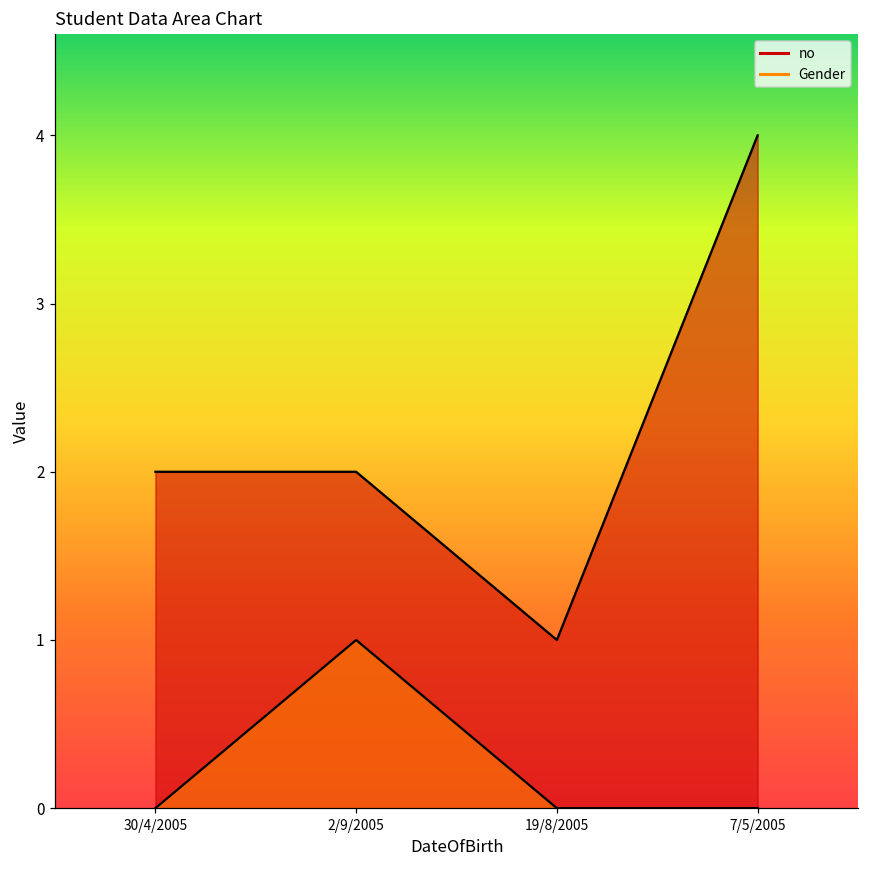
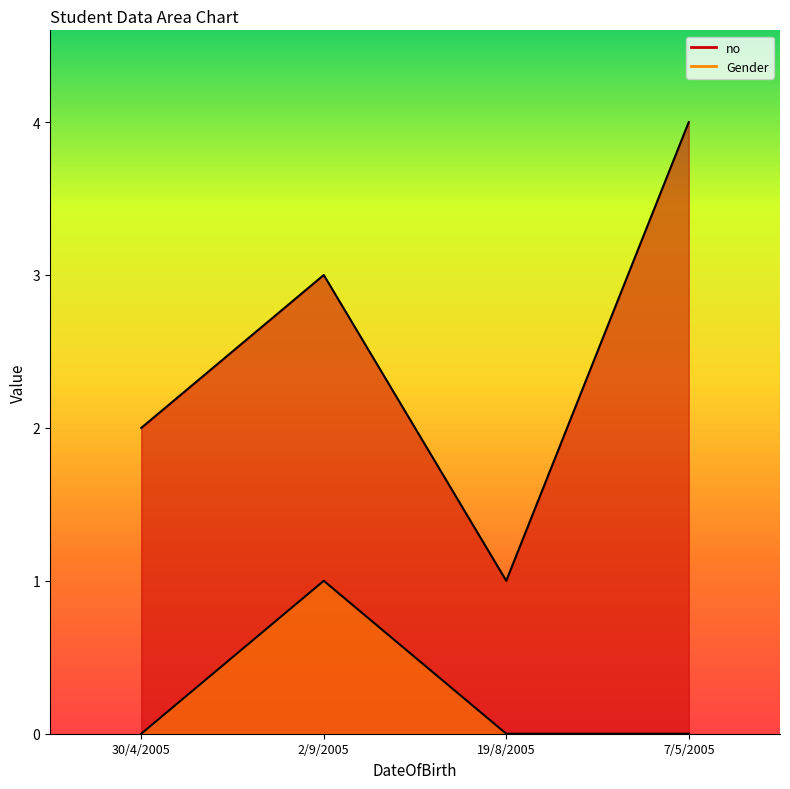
no, 2/9/2005: 2 -> 3
